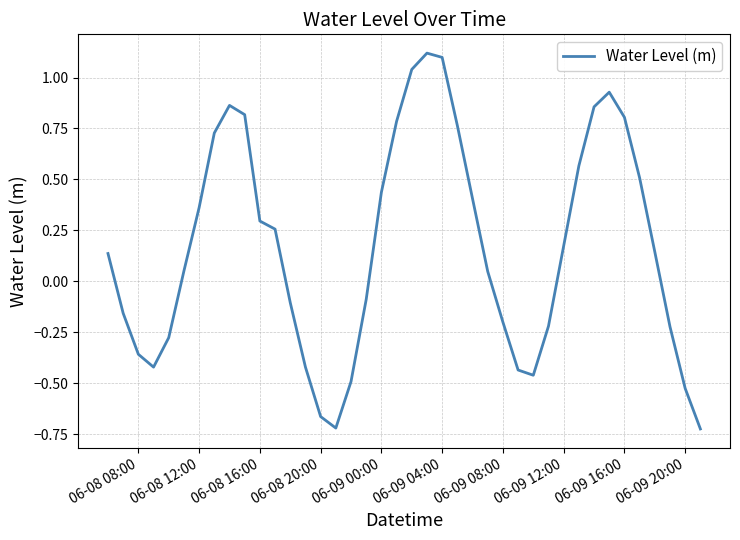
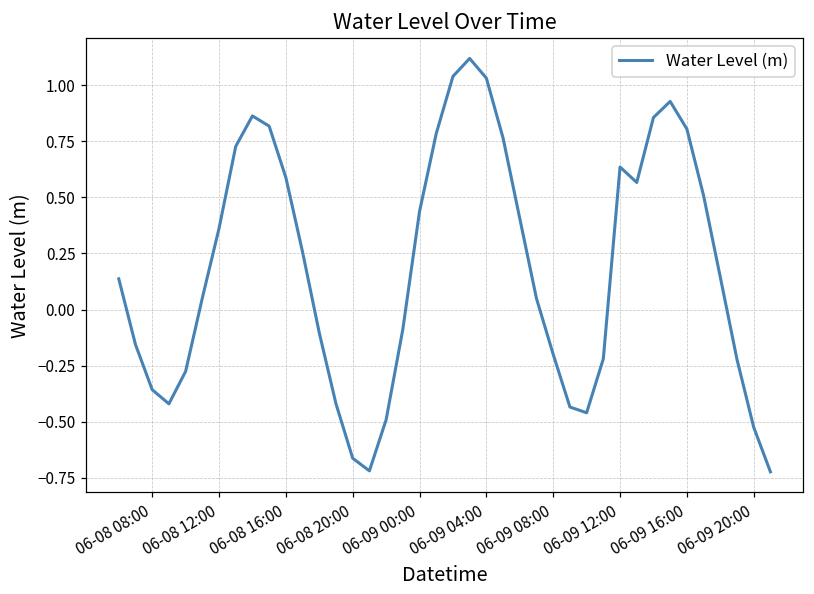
06-08 16:00: 0.30 -> 0.59
06-09 04:00: 1.10 -> 1.03
06-09 12:00: 0.17 -> 0.64
